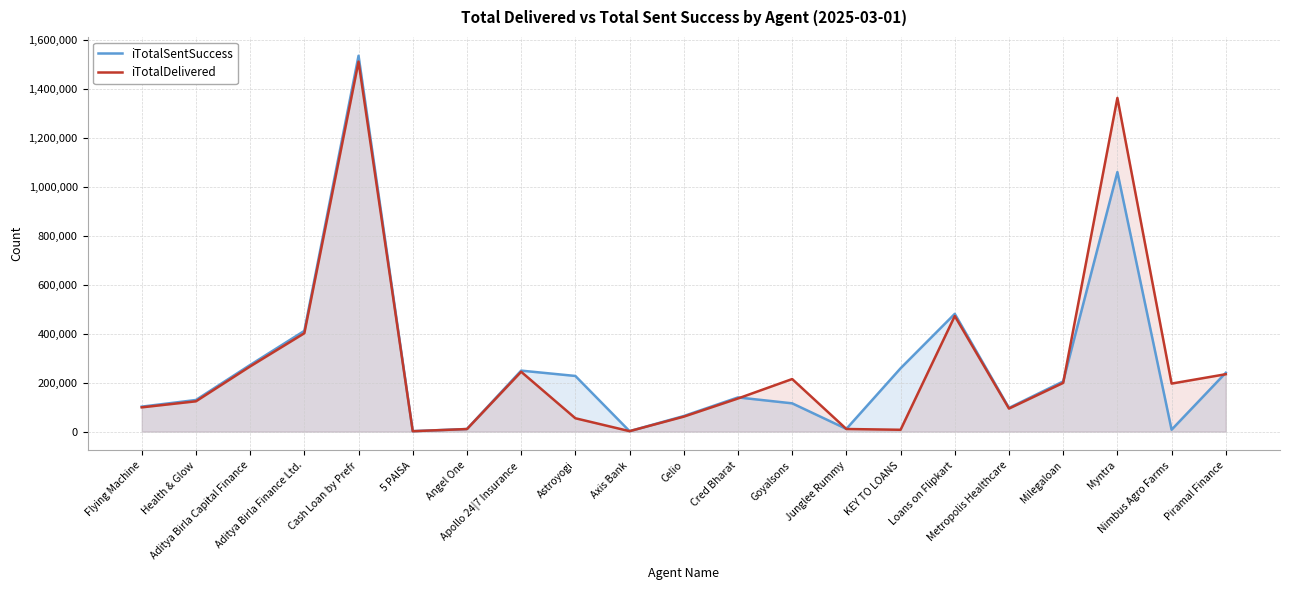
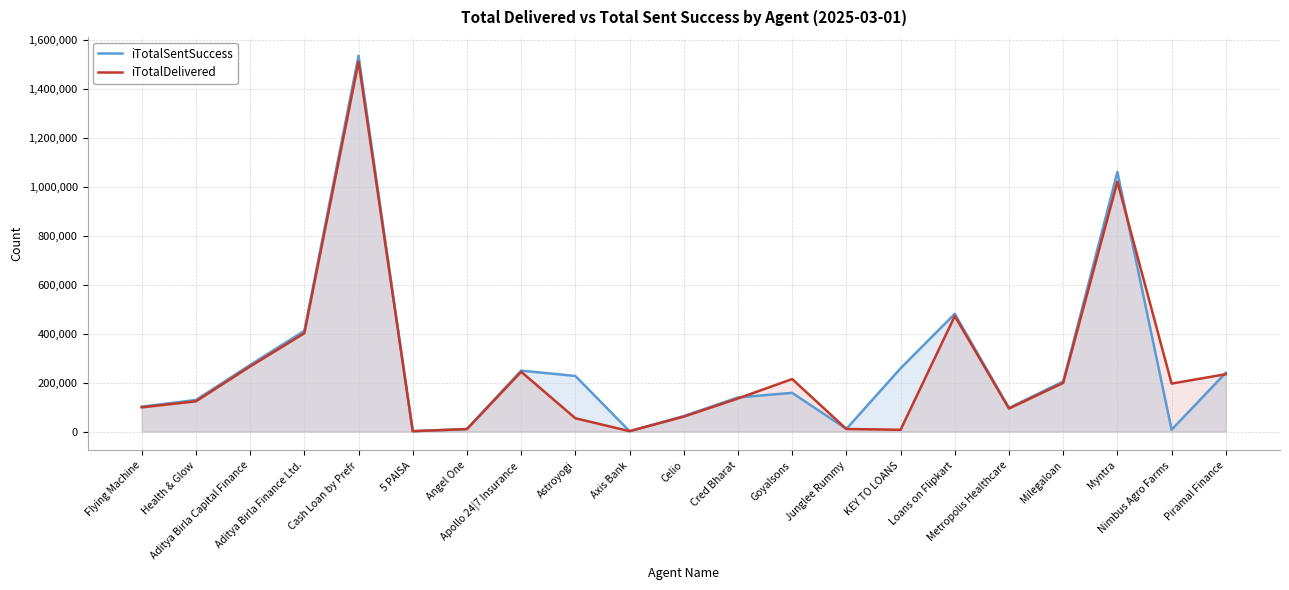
iTotalSentSuccess, Goyalsons: 120,000 -> 160,000
iTotalDelivered, Myntra: 1,360,000 -> 1,020,000
